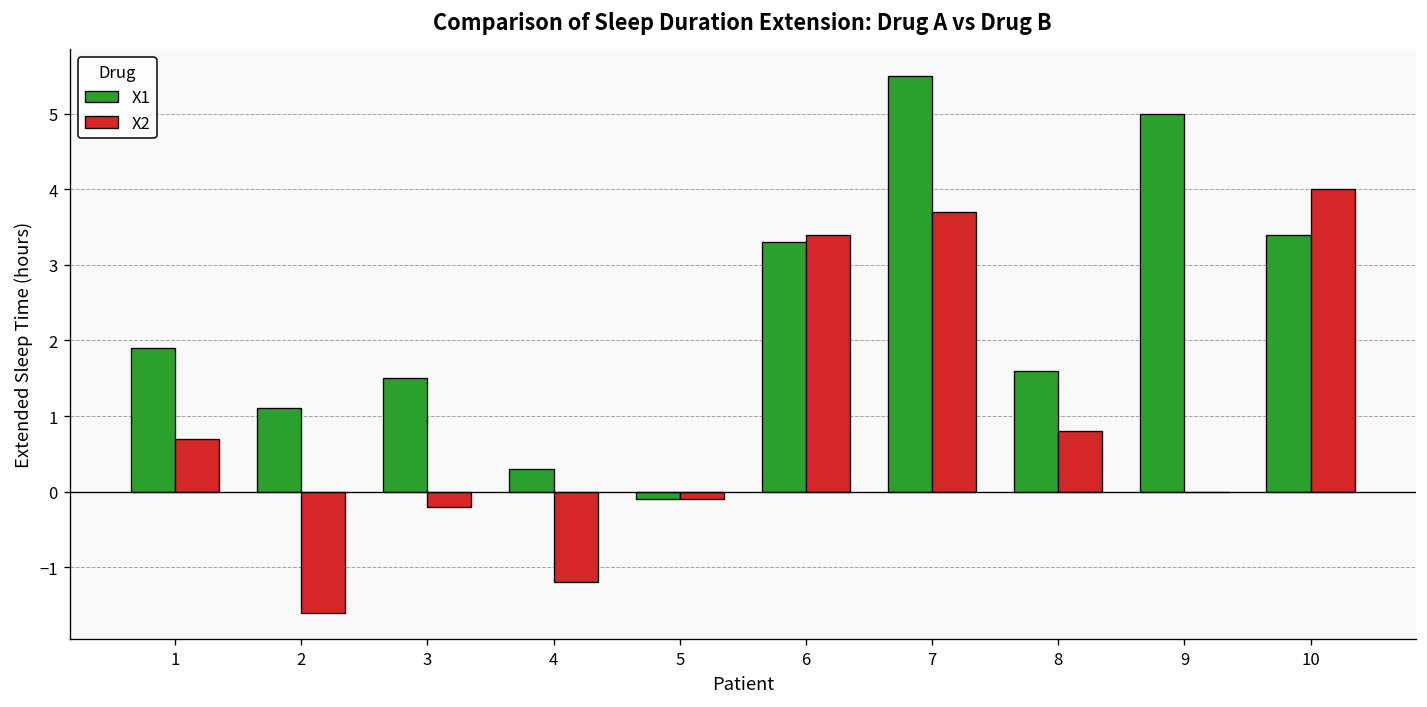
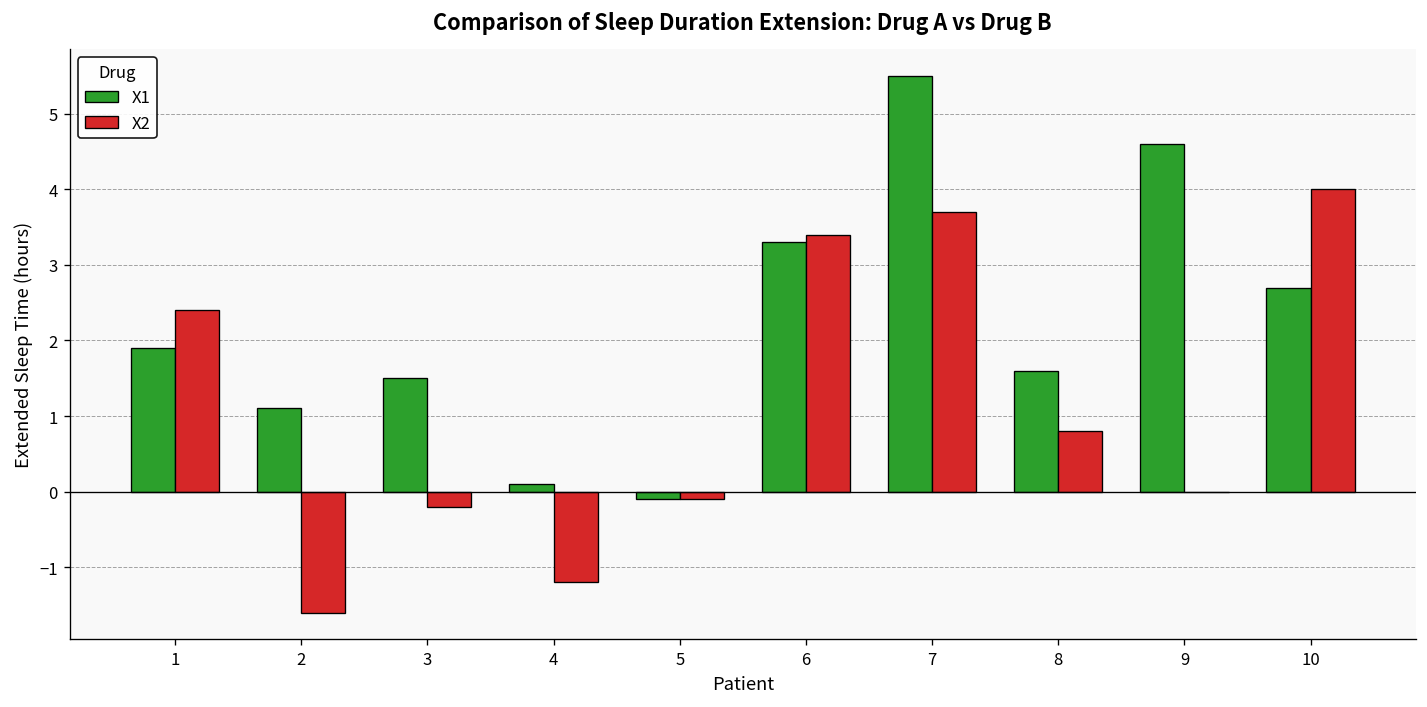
X2, 1: 0.7 -> 2.4
X1, 4: 0.3 -> 0.1
X1, 9: 5.0 -> 4.6
X1, 10: 3.4 -> 2.7
